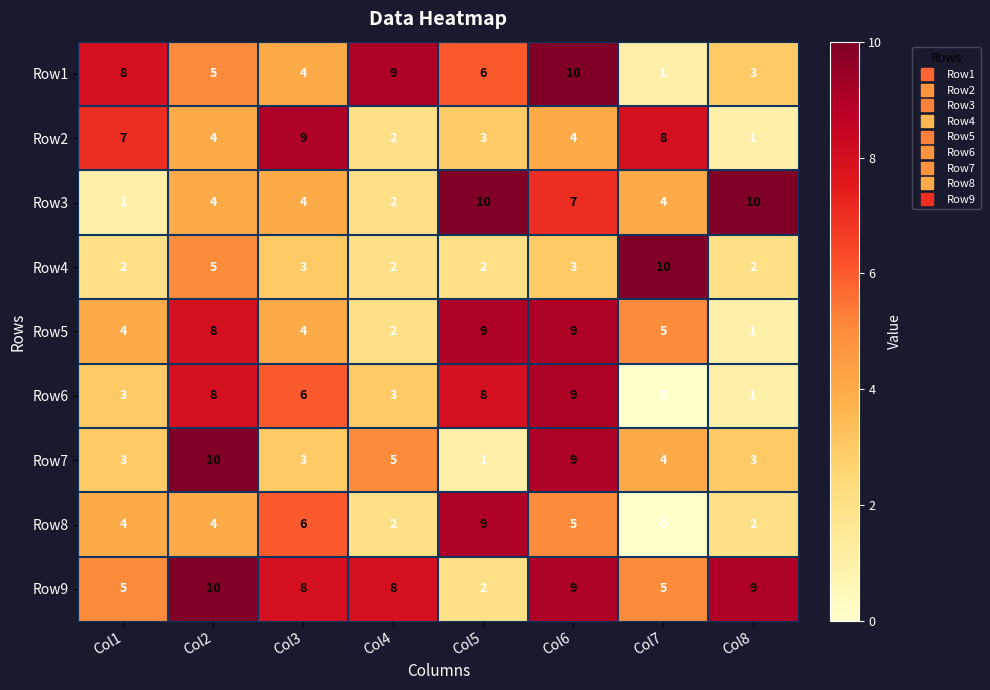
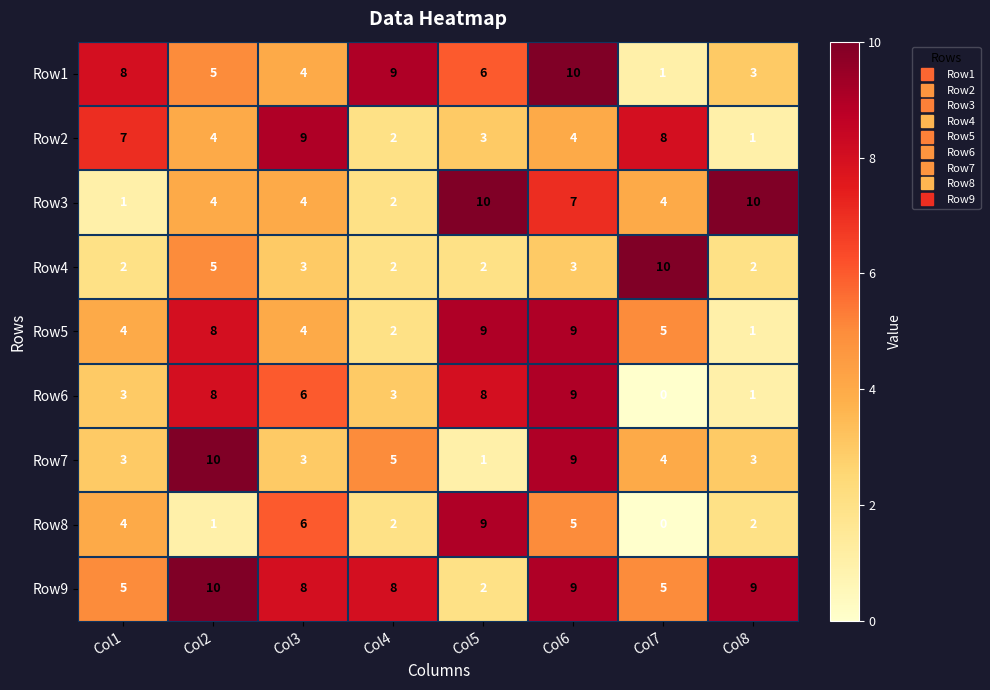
Row8, Col2: 4 -> 1
